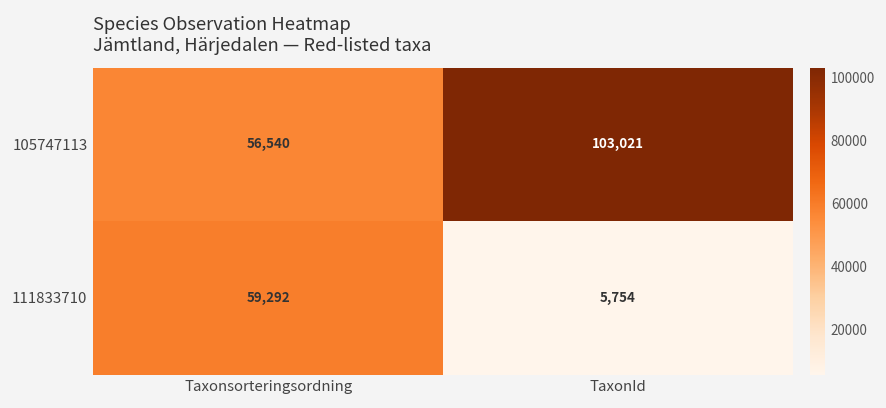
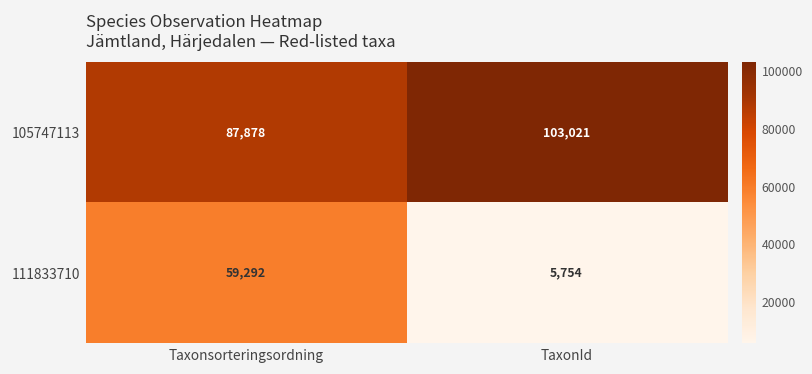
105747113, Taxonsorteringsordning: 56,540 -> 87,878
